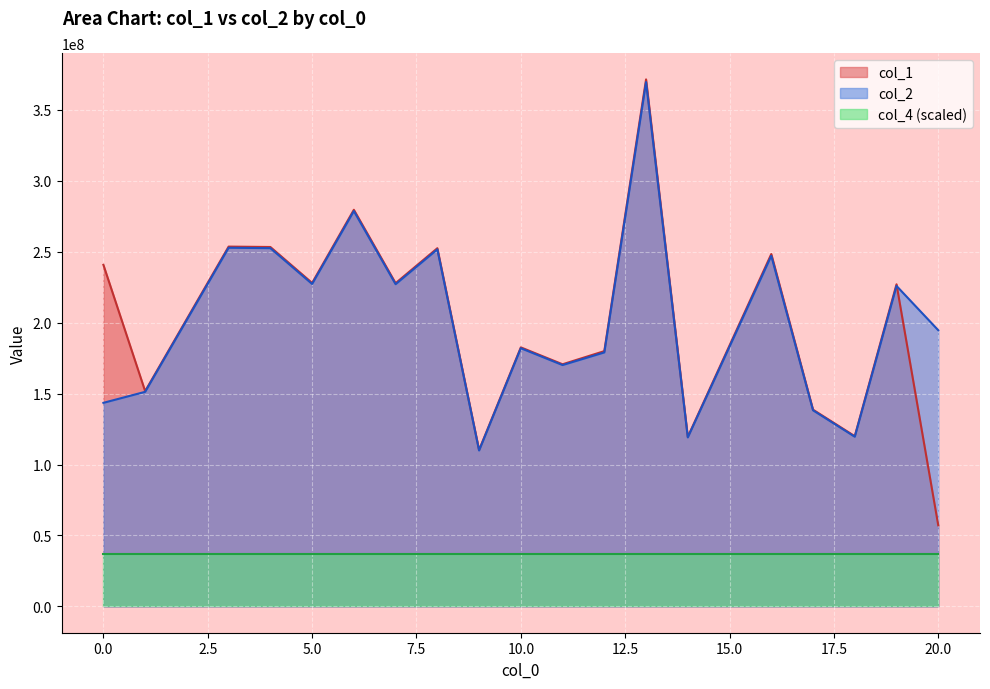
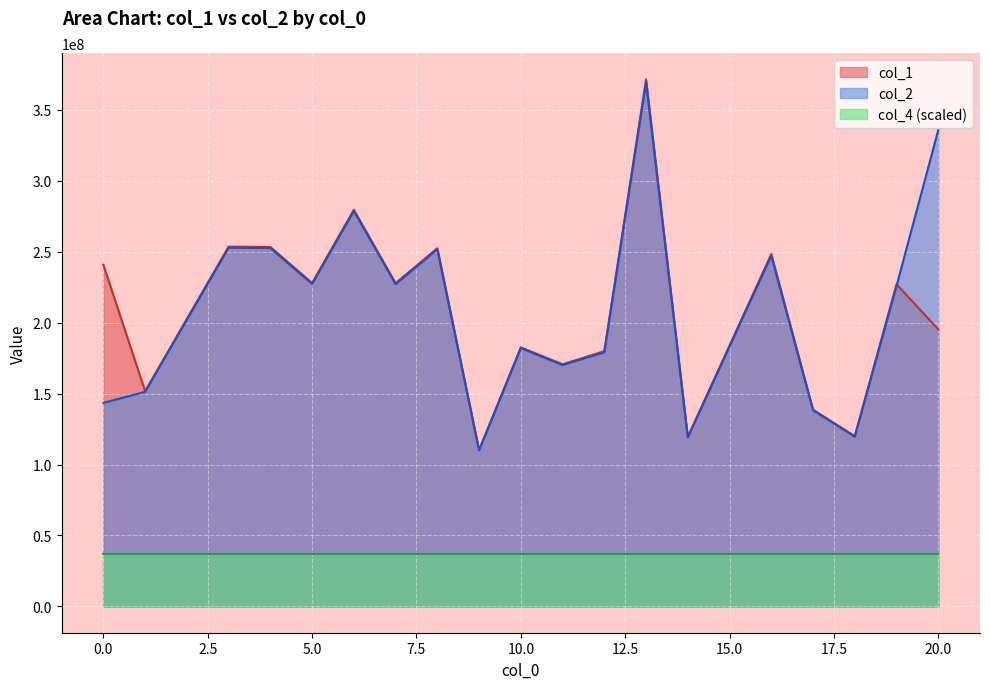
col_1, 20.0: 57000000 -> 195000000
col_2, 20.0: 195000000 -> 336000000
